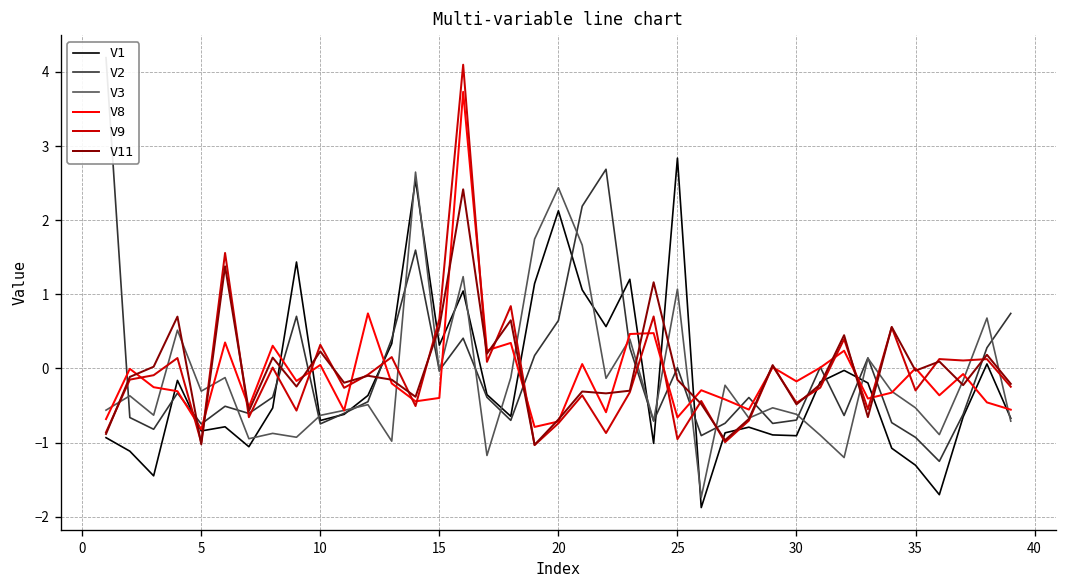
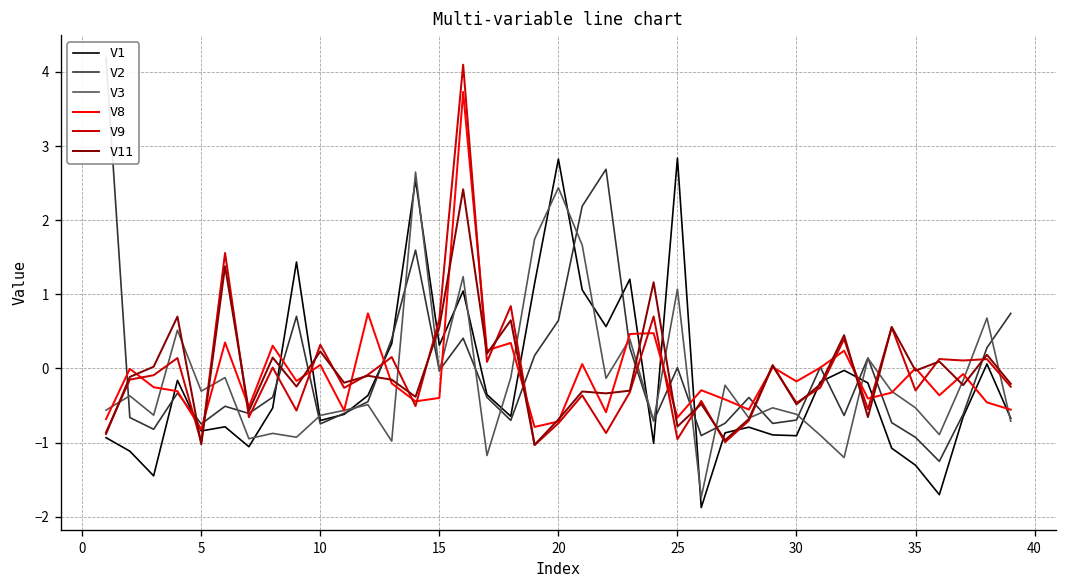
V1, 20: 2.1 -> 2.8
V11, 25: -0.2 -> -0.8
